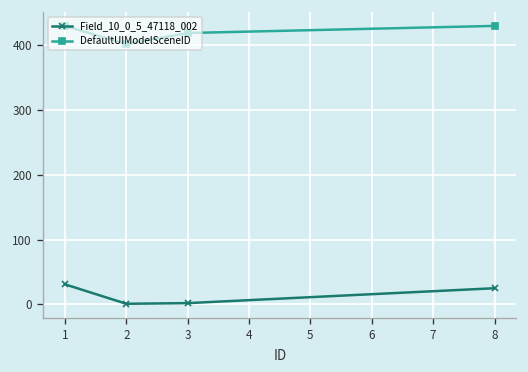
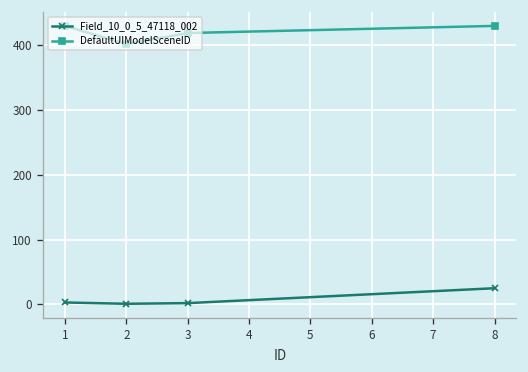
Field_10_0_5_47118_002, 1: 30 -> 0
